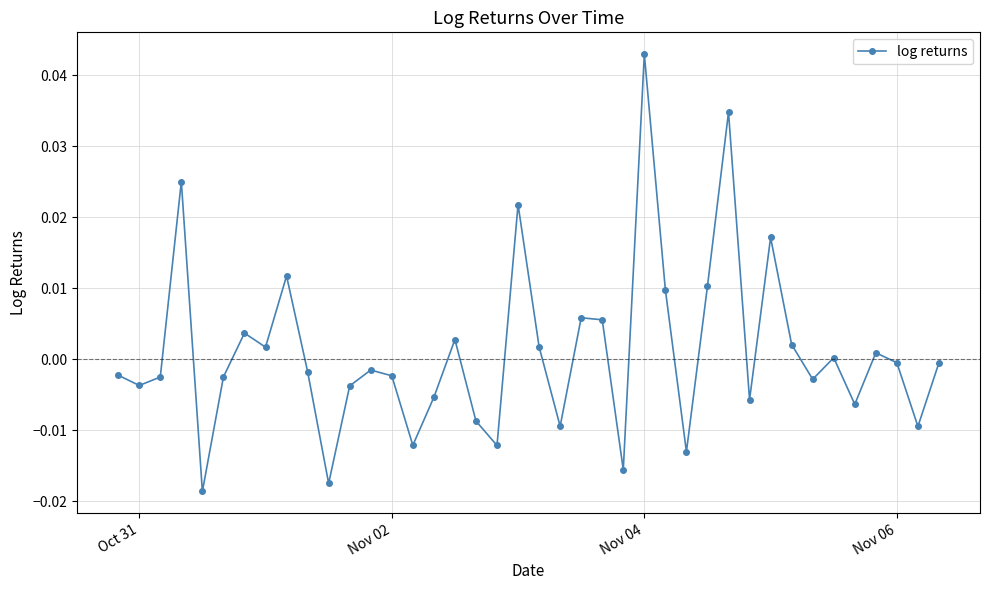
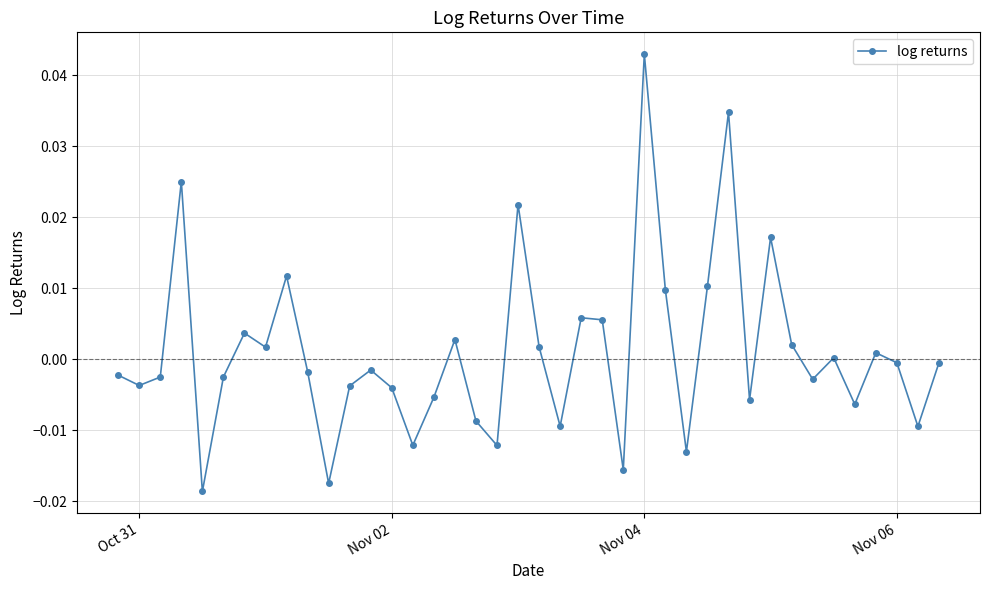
Nov 02: -0.002 -> -0.004
